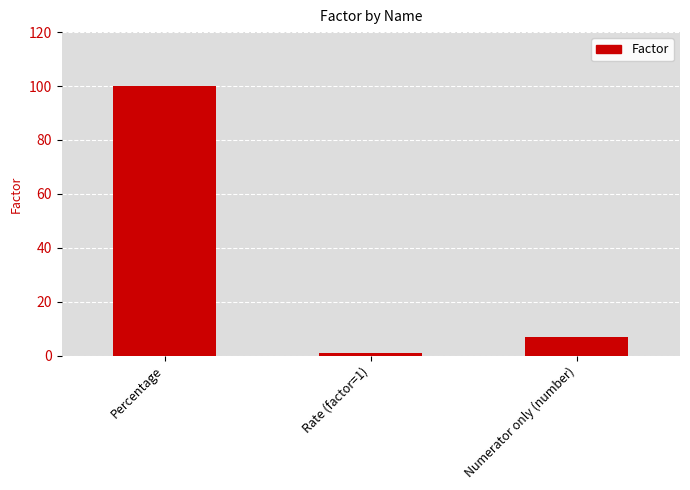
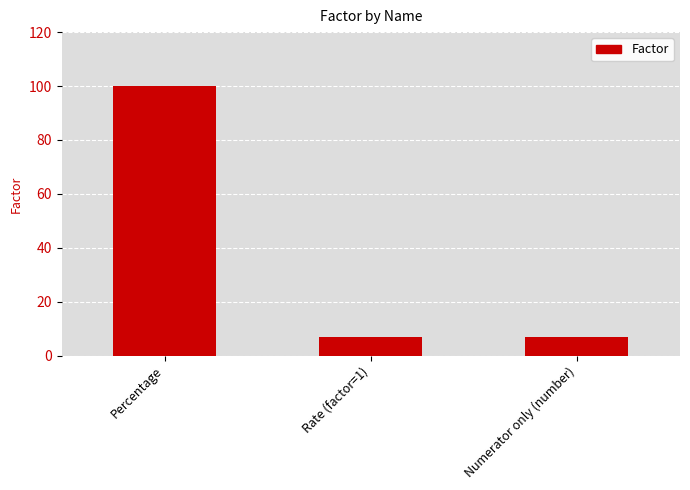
Rate (factor=1): 1 -> 7
